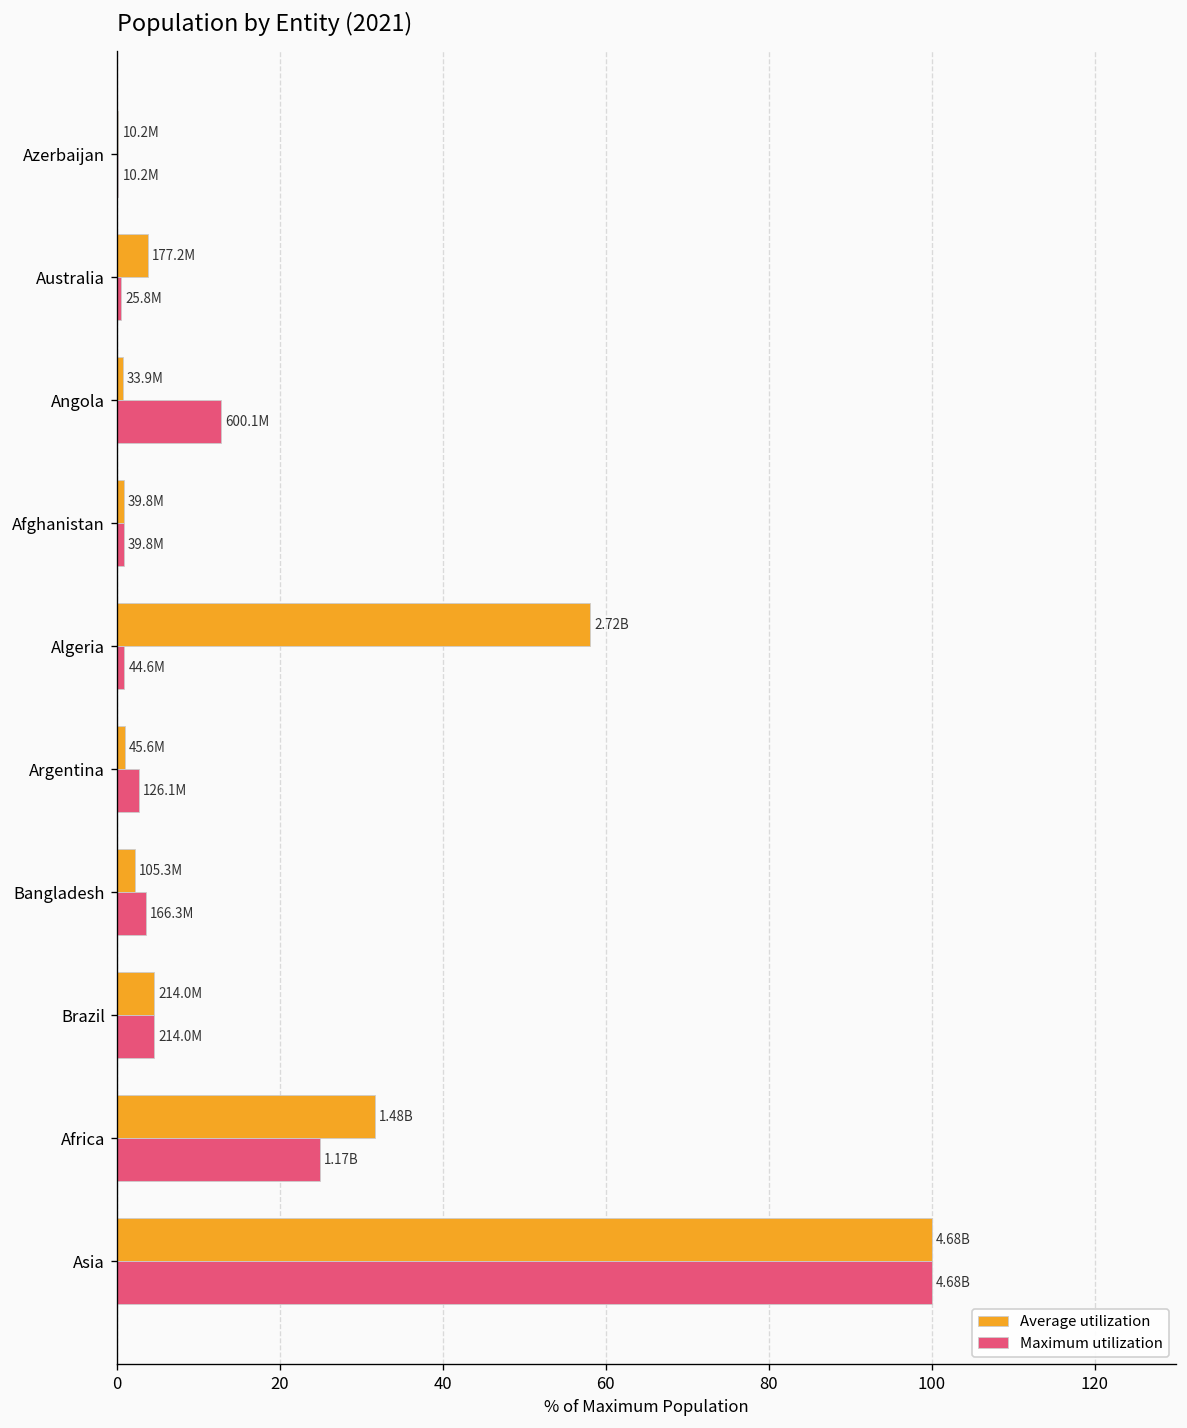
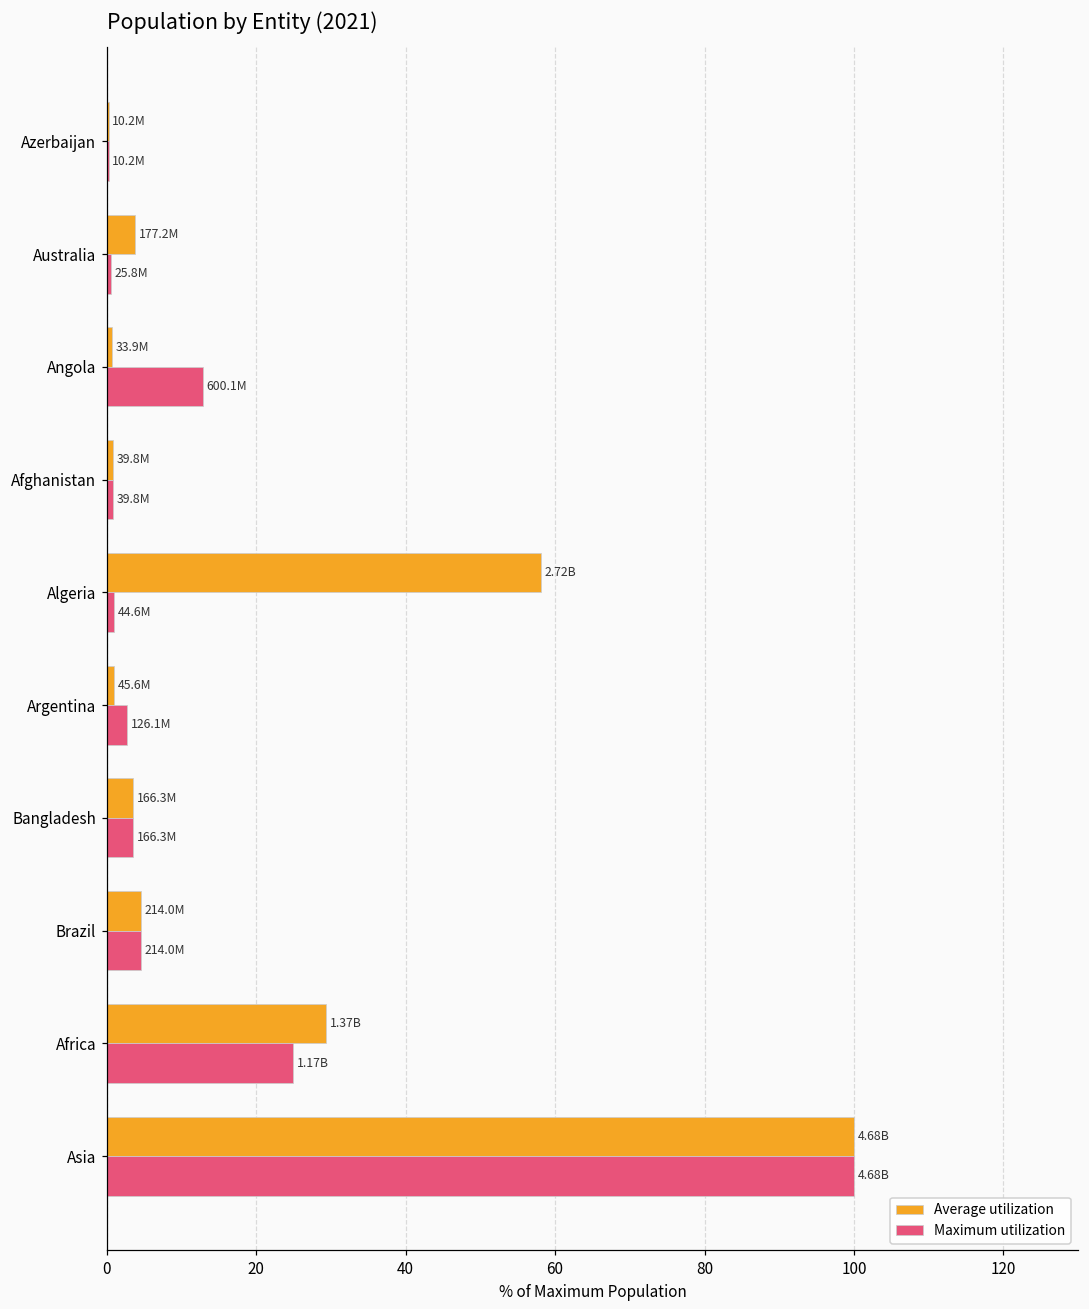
Average utilization, Bangladesh: 105.3M -> 166.3M
Average utilization, Africa: 1.48B -> 1.37B
